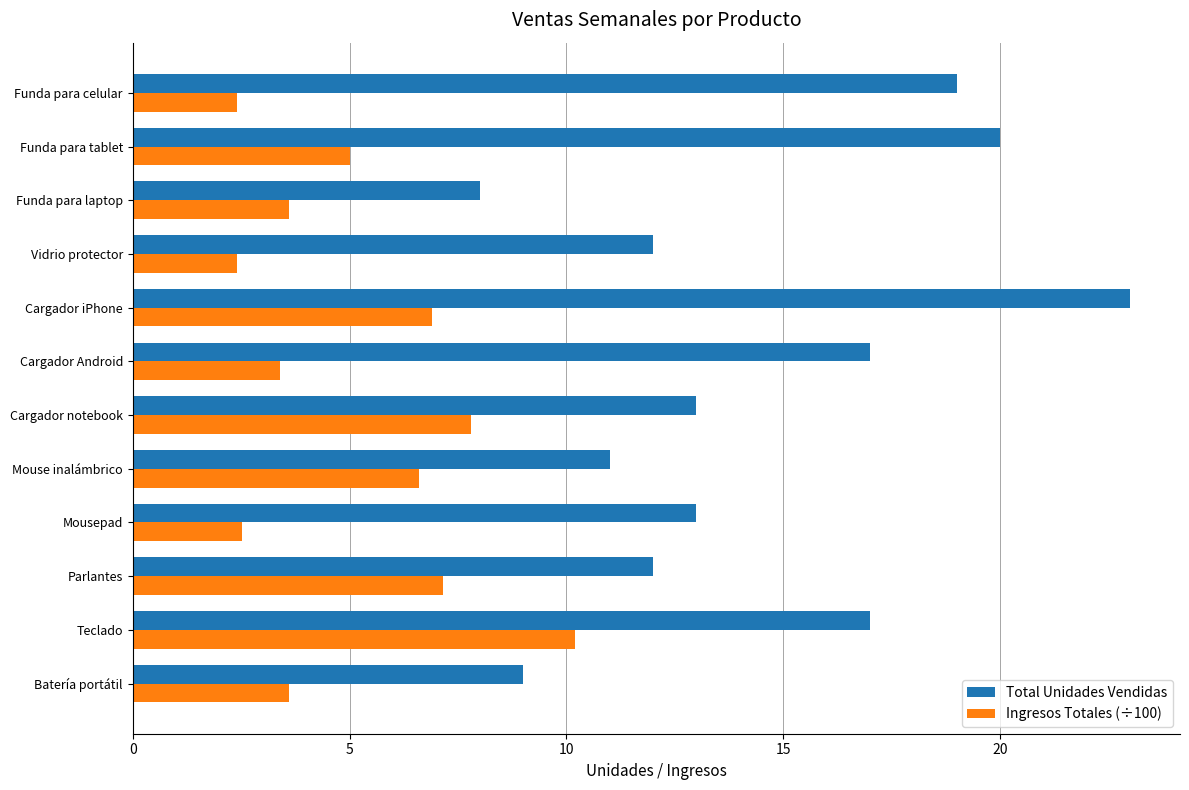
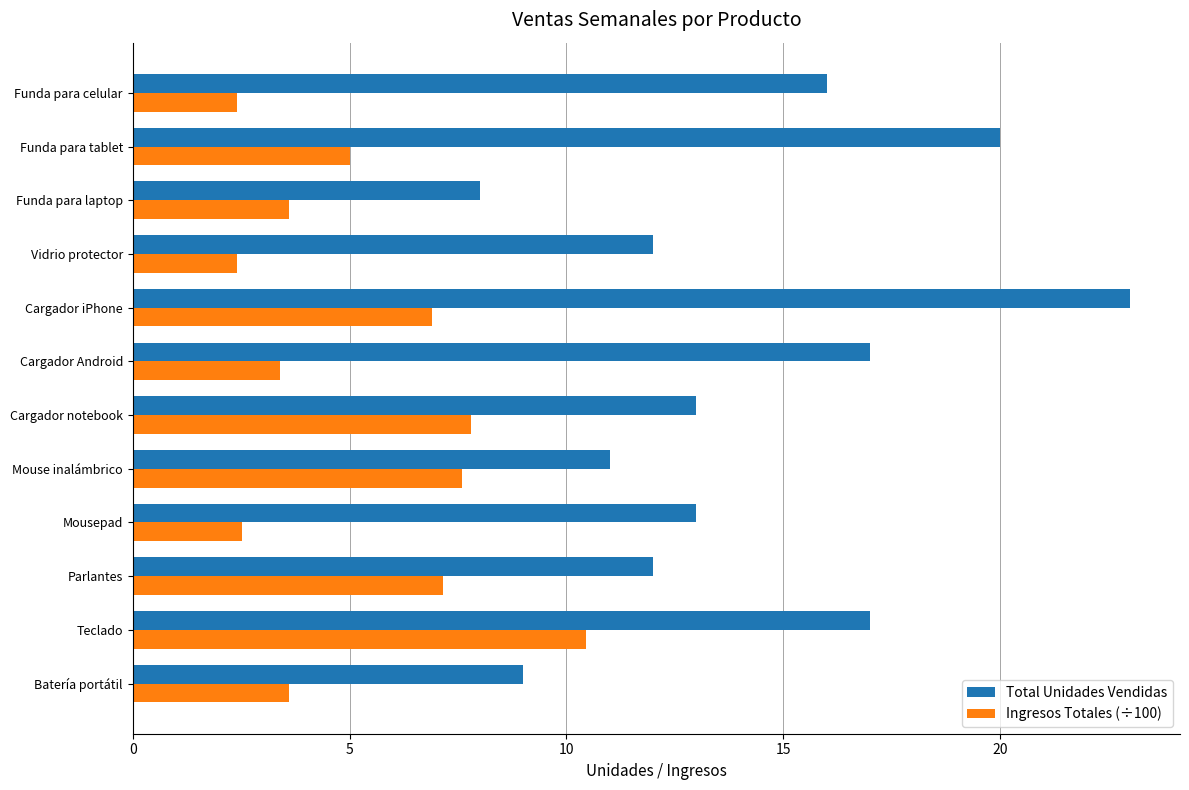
Total Unidades Vendidas, Funda para celular: 19 -> 16
Ingresos Totales (÷100), Mouse inalámbrico: 6.6 -> 7.6
Ingresos Totales (÷100), Teclado: 10.2 -> 10.5
